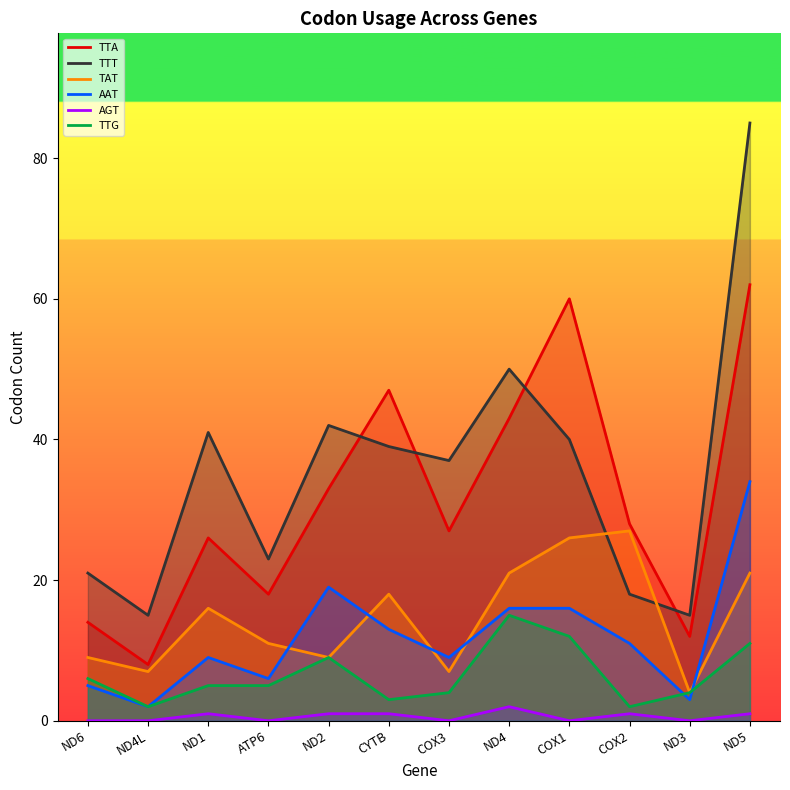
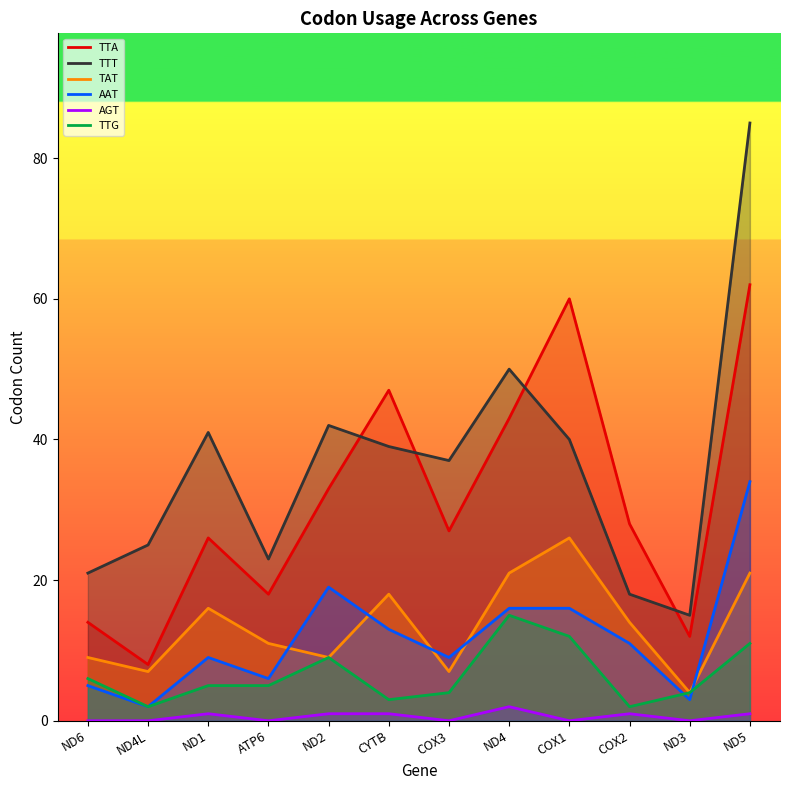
TTT, ND4L: 15 -> 25
TAT, COX2: 27 -> 14
